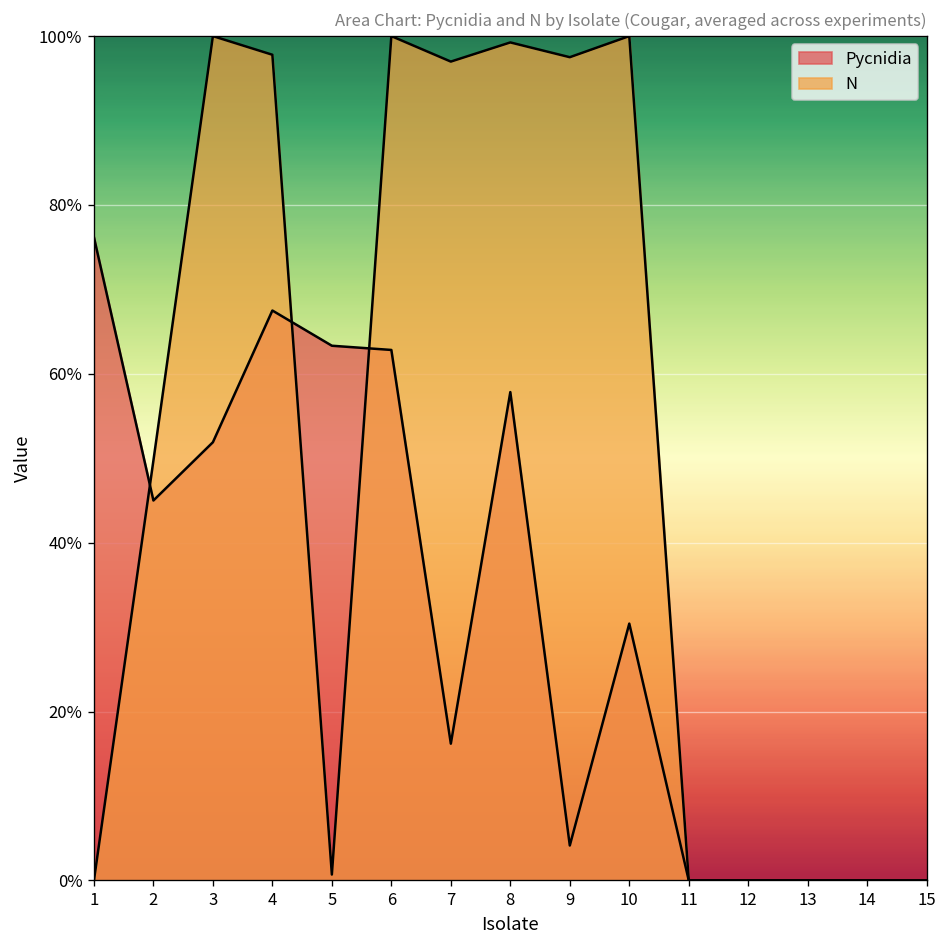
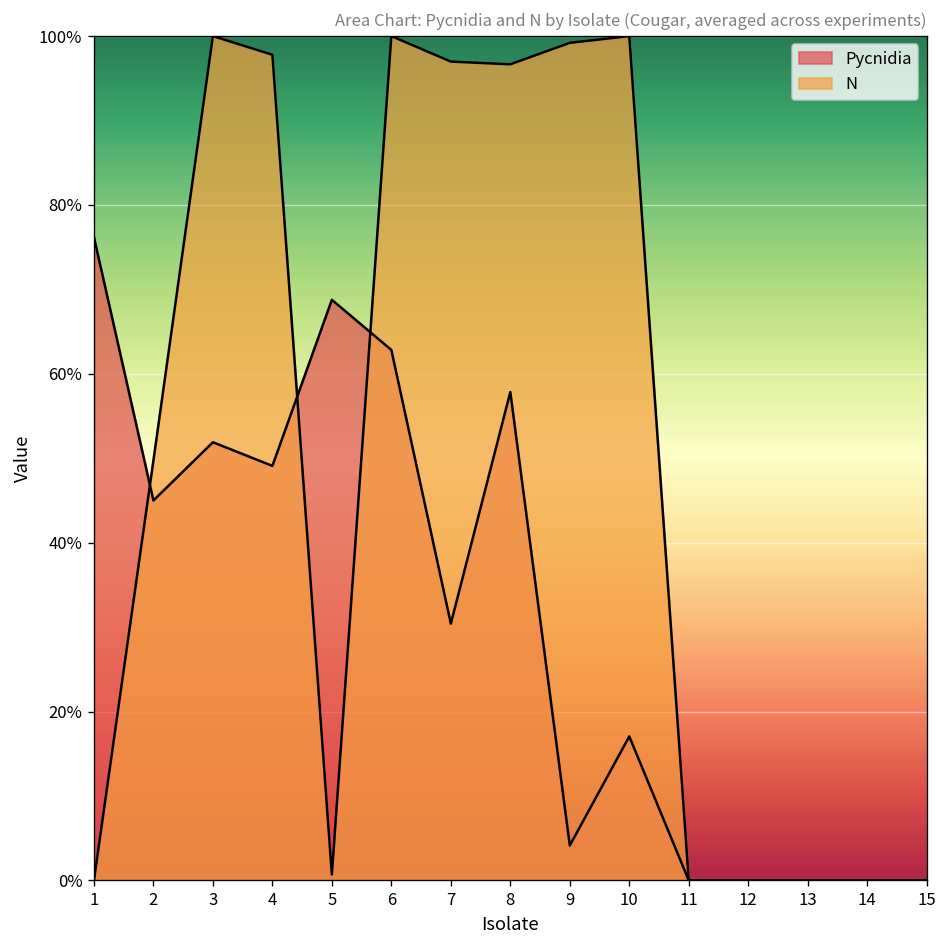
Pycnidia, 4: 68% -> 49%
Pycnidia, 5: 63% -> 69%
Pycnidia, 7: 16% -> 30%
N, 8: 99% -> 97%
N, 9: 98% -> 99%
Pycnidia, 10: 30% -> 17%
